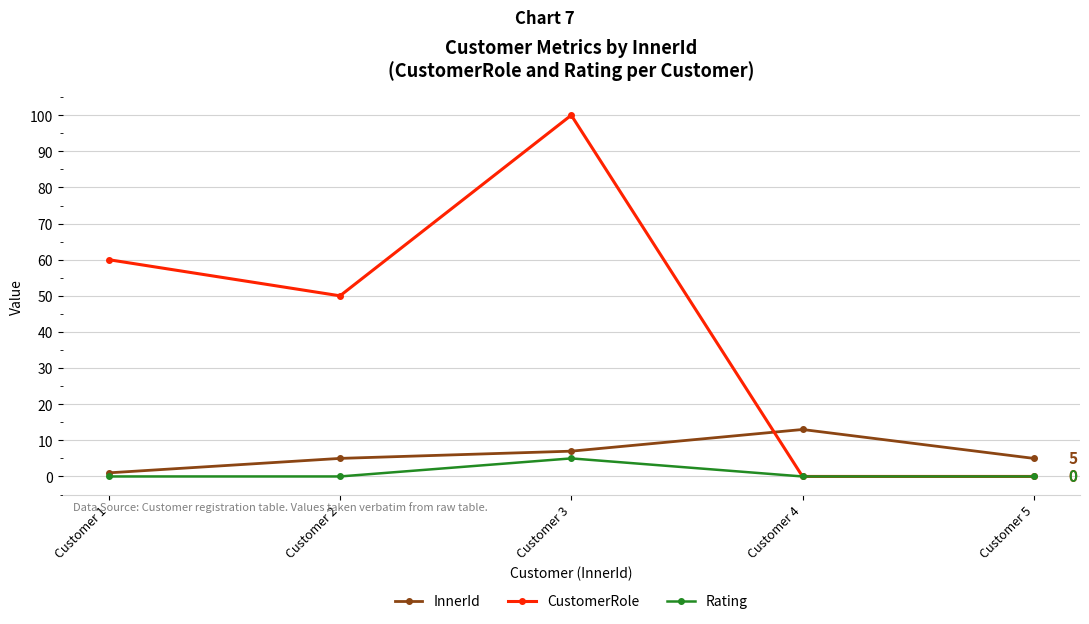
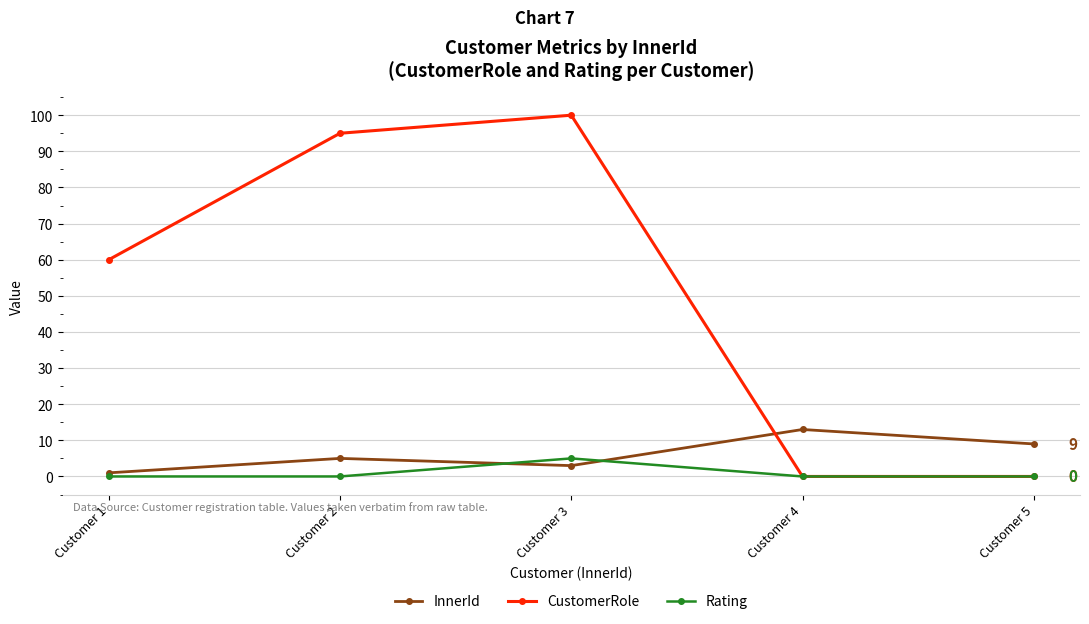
CustomerRole, Customer 2: 50 -> 95
InnerId, Customer 3: 7 -> 3
InnerId, Customer 5: 5 -> 9
